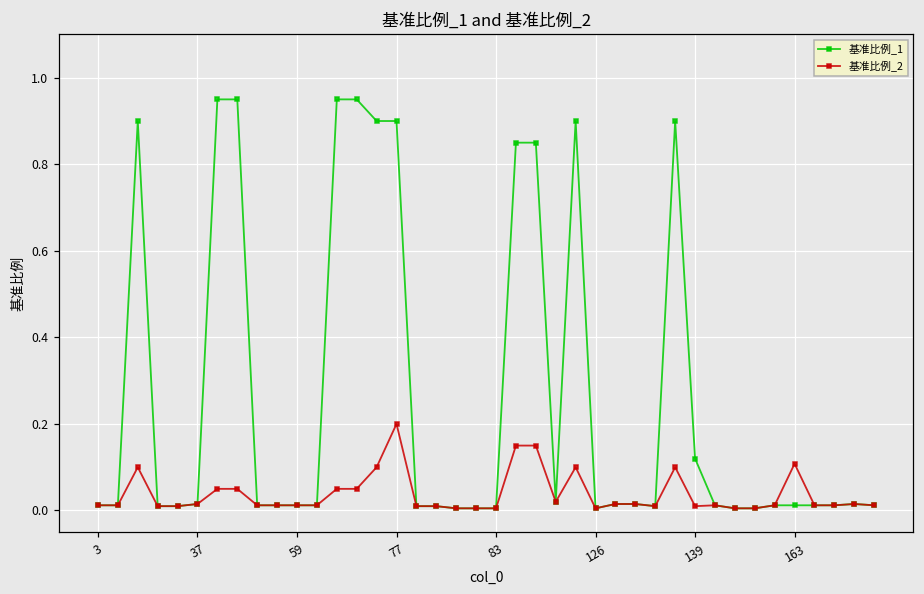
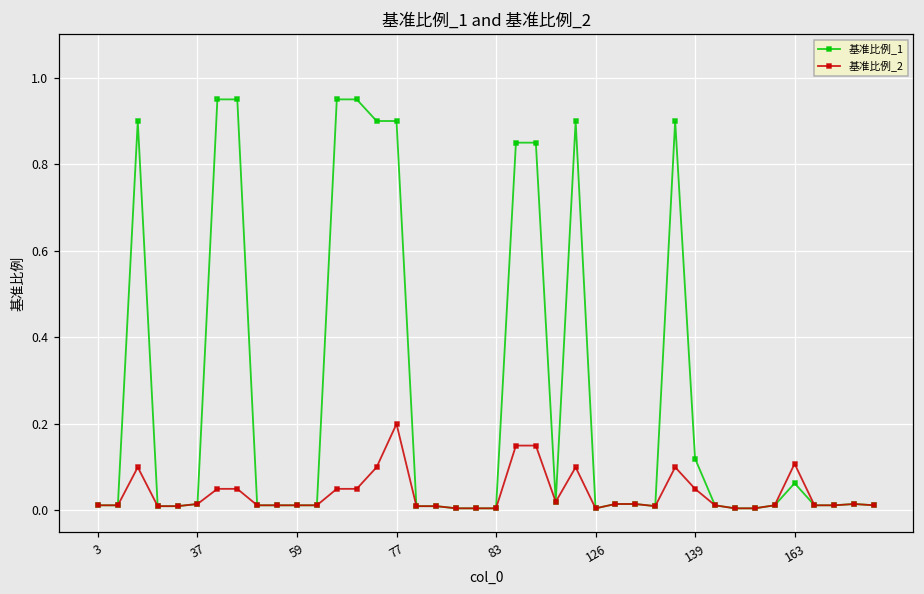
基准比例_2, 139: 0.01 -> 0.05
基准比例_1, 163: 0.01 -> 0.06
